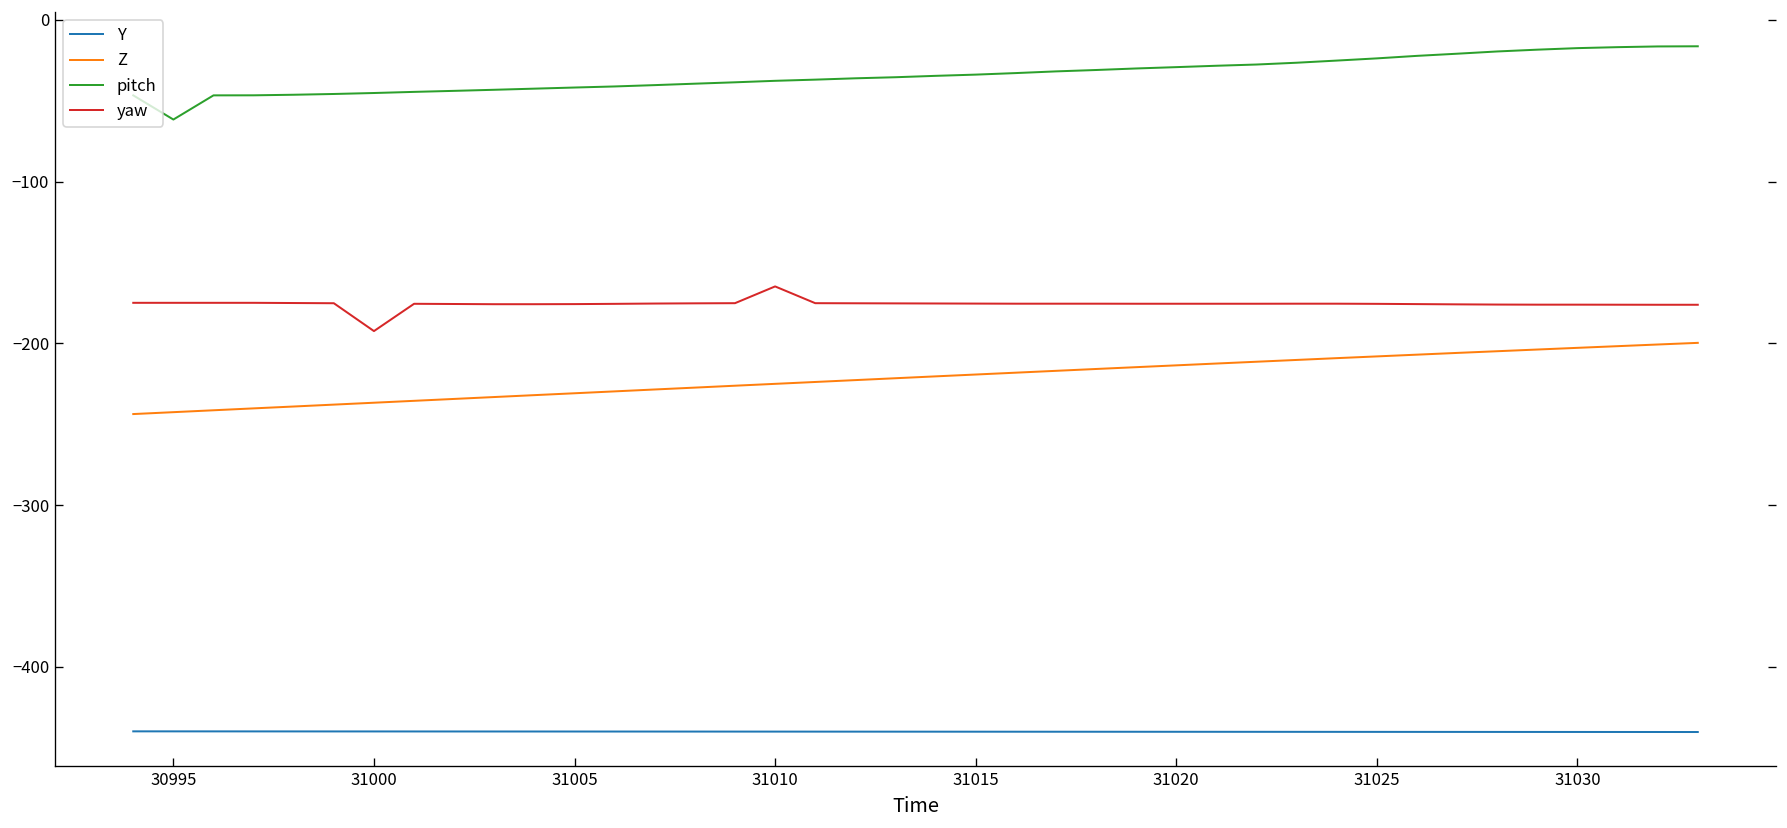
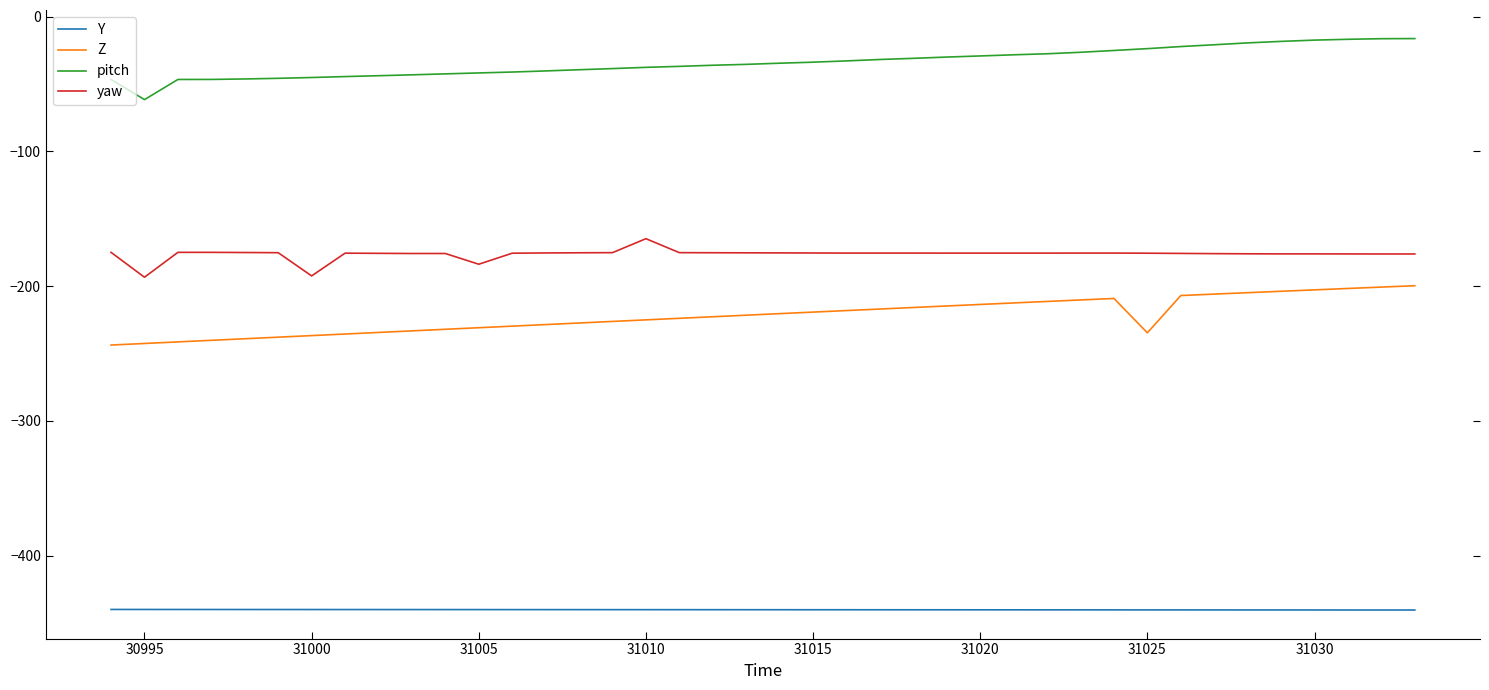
yaw, 30995: -175 -> -193
yaw, 31005: -176 -> -184
Z, 31025: -208 -> -235
